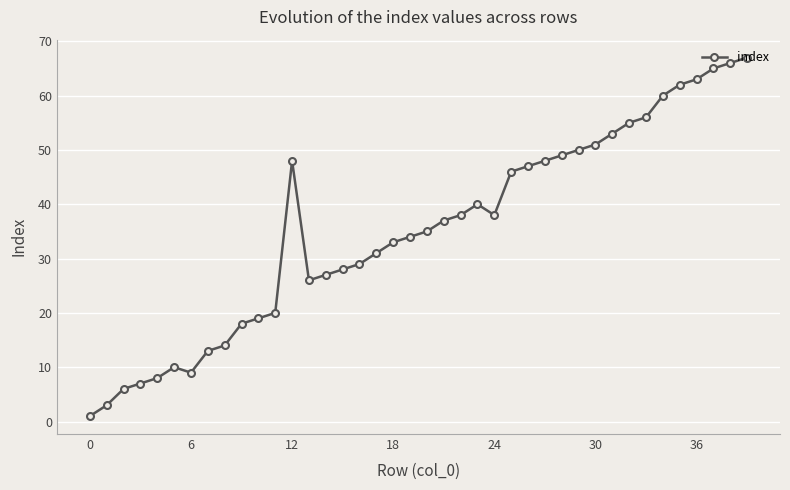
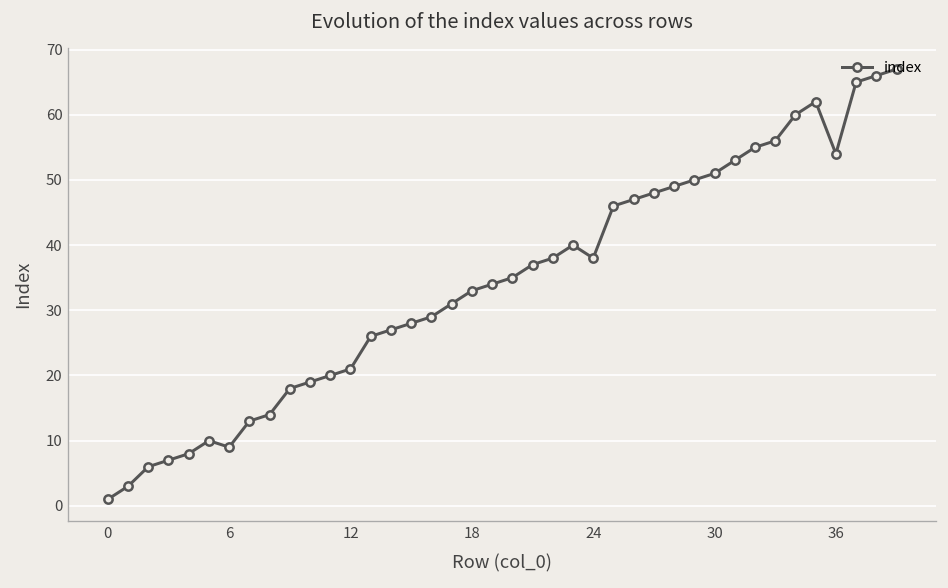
12: 48 -> 21
36: 63 -> 54
